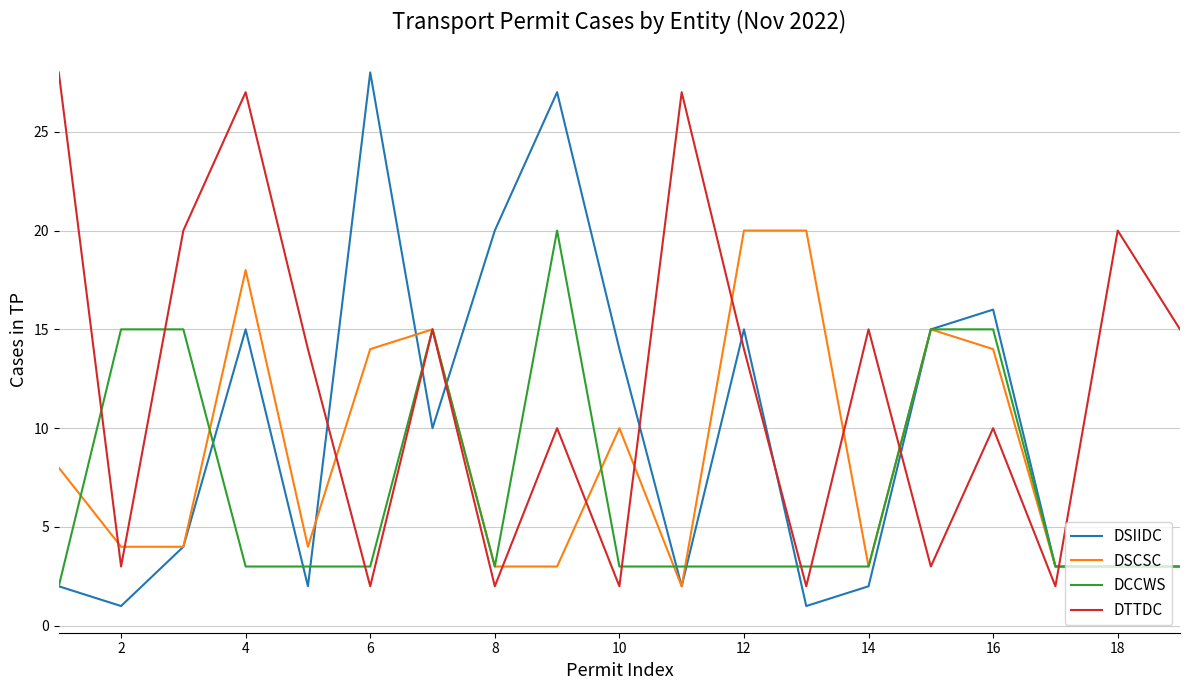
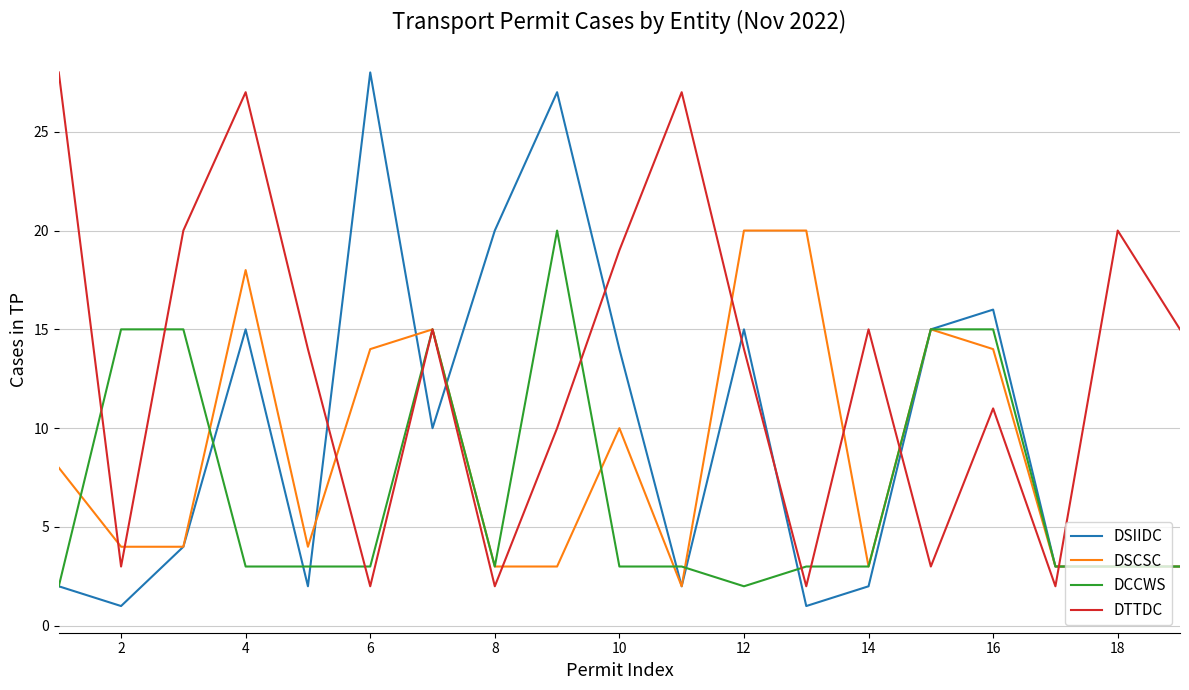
DTTDC, 10: 2 -> 19
DCCWS, 12: 3 -> 2
DTTDC, 16: 10 -> 11
